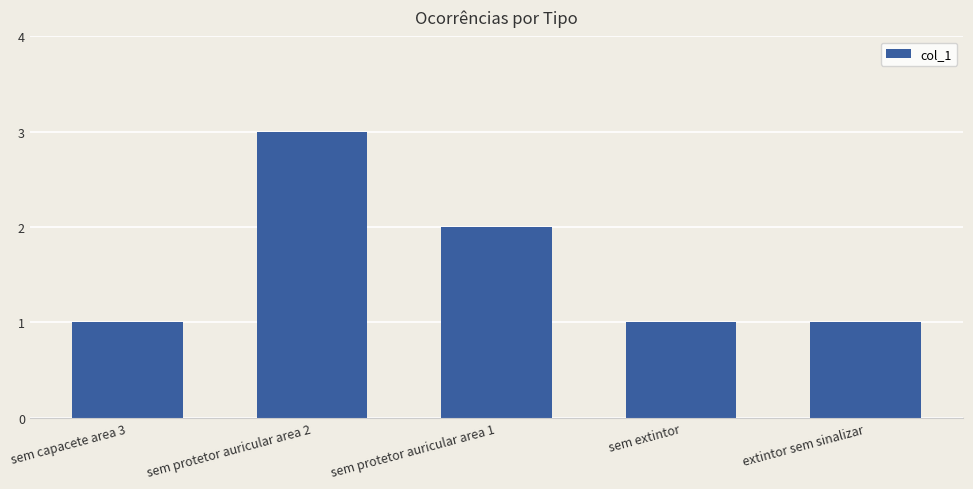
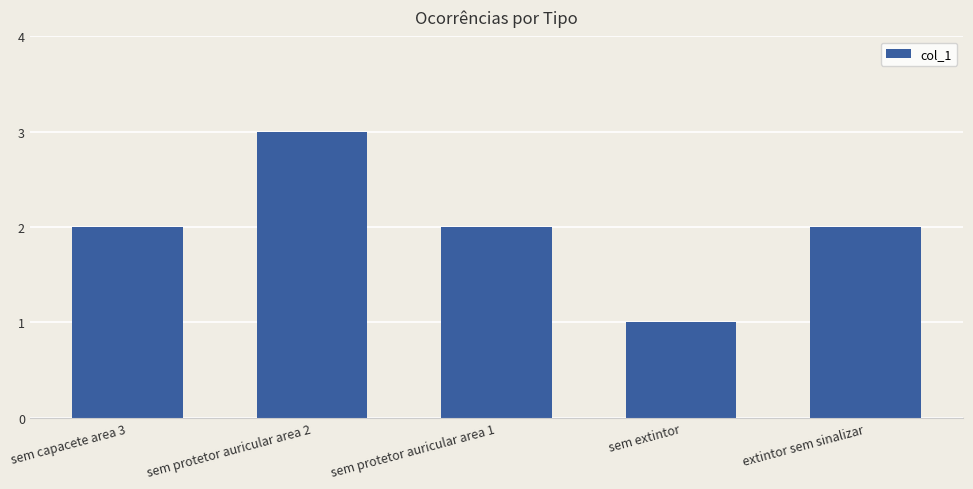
sem capacete area 3: 1 -> 2
extintor sem sinalizar: 1 -> 2
